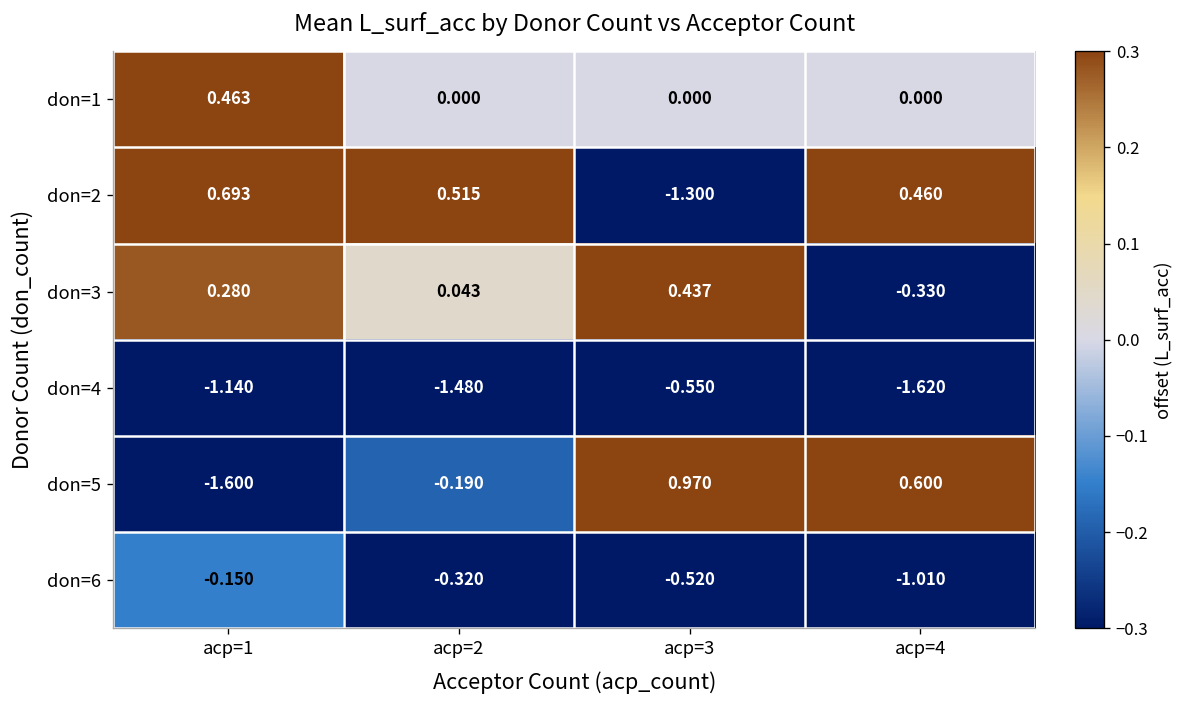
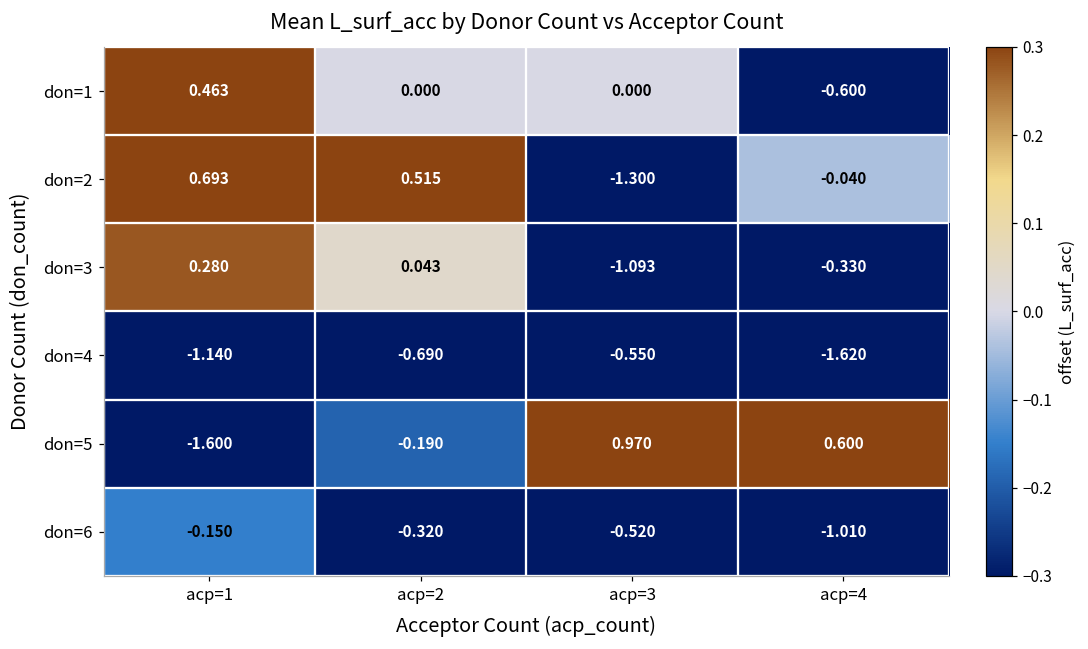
don=1, acp=4: 0.000 -> -0.600
don=2, acp=4: 0.460 -> -0.040
don=3, acp=3: 0.437 -> -1.093
don=4, acp=2: -1.480 -> -0.690
